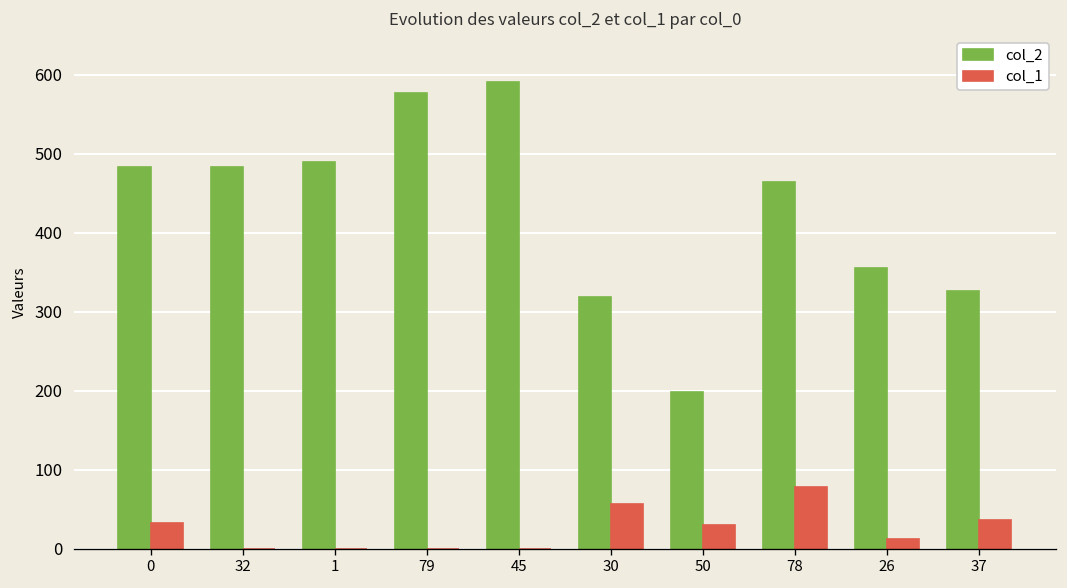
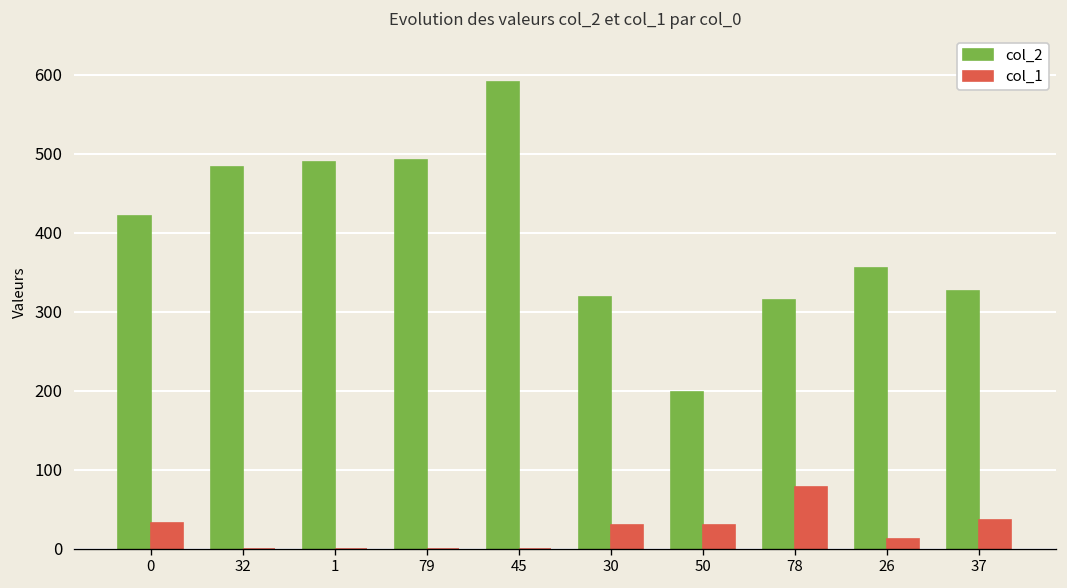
col_2, 0: 480 -> 420
col_2, 79: 580 -> 490
col_1, 30: 60 -> 30
col_2, 78: 460 -> 320
